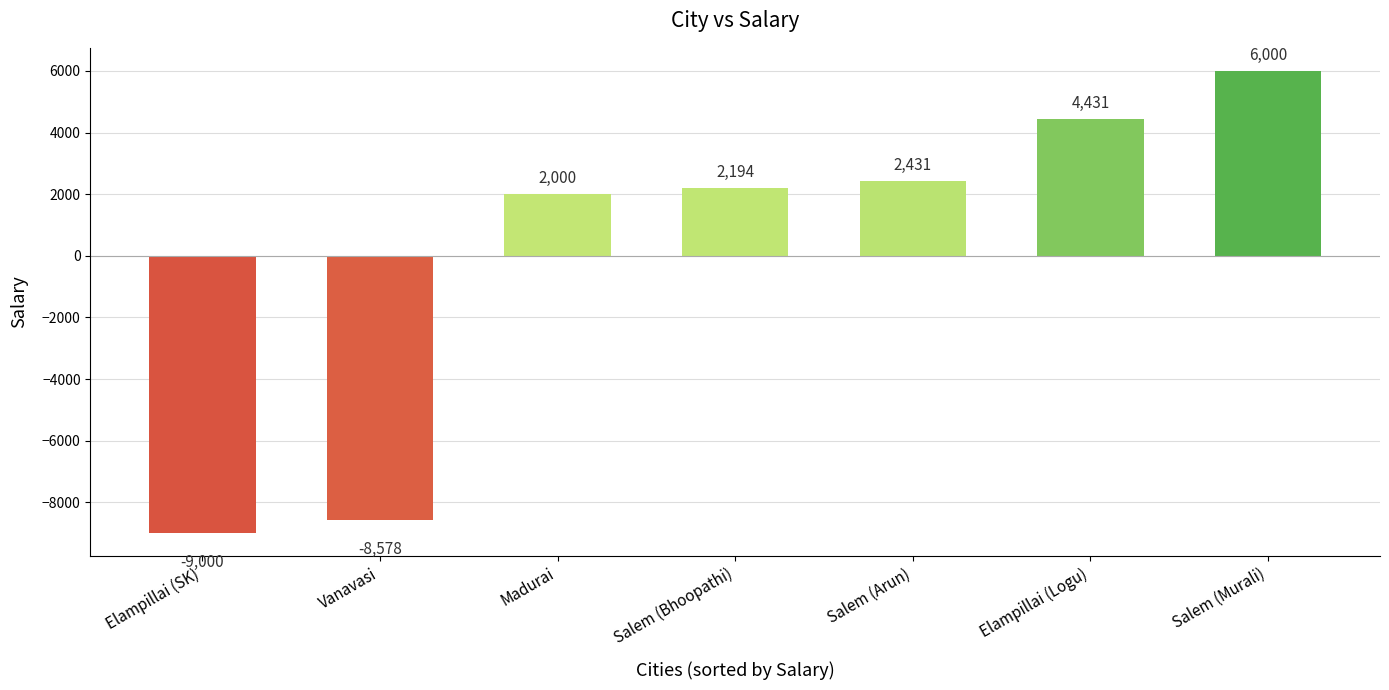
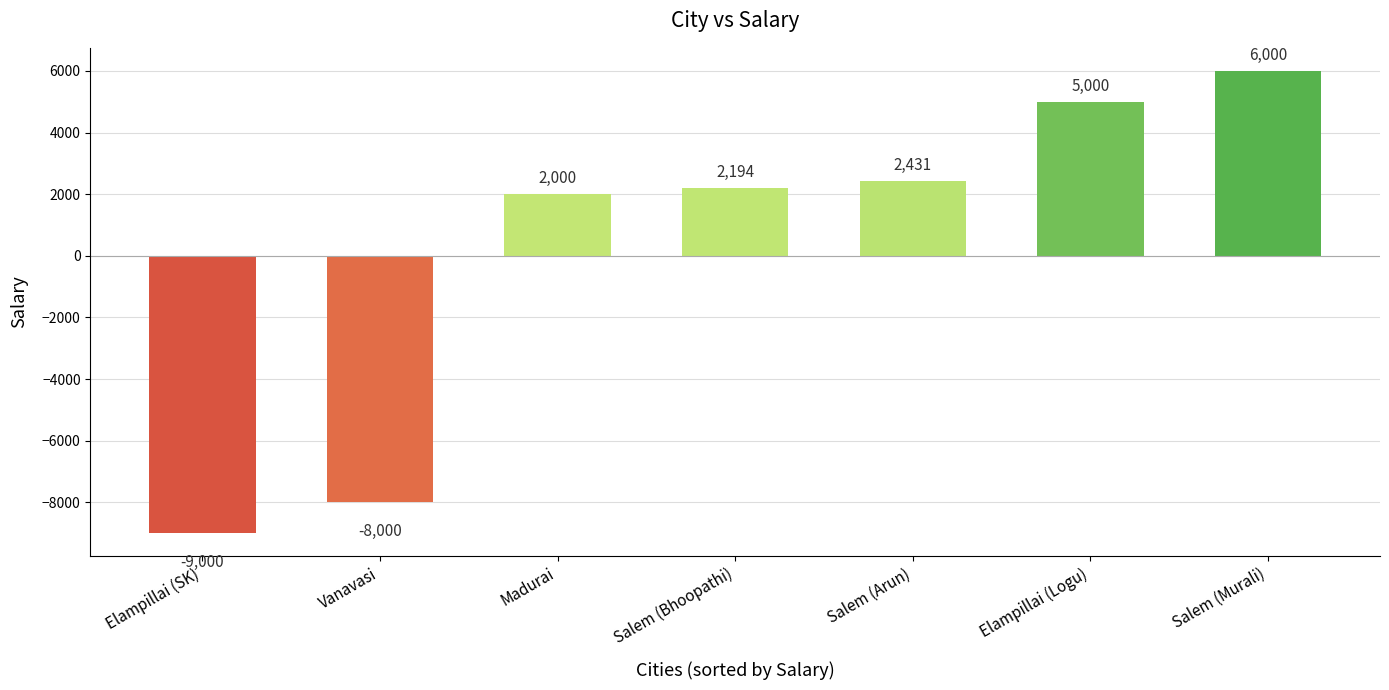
Vanavasi: -8,578 -> -8,000
Elampillai (Logu): 4,431 -> 5,000
